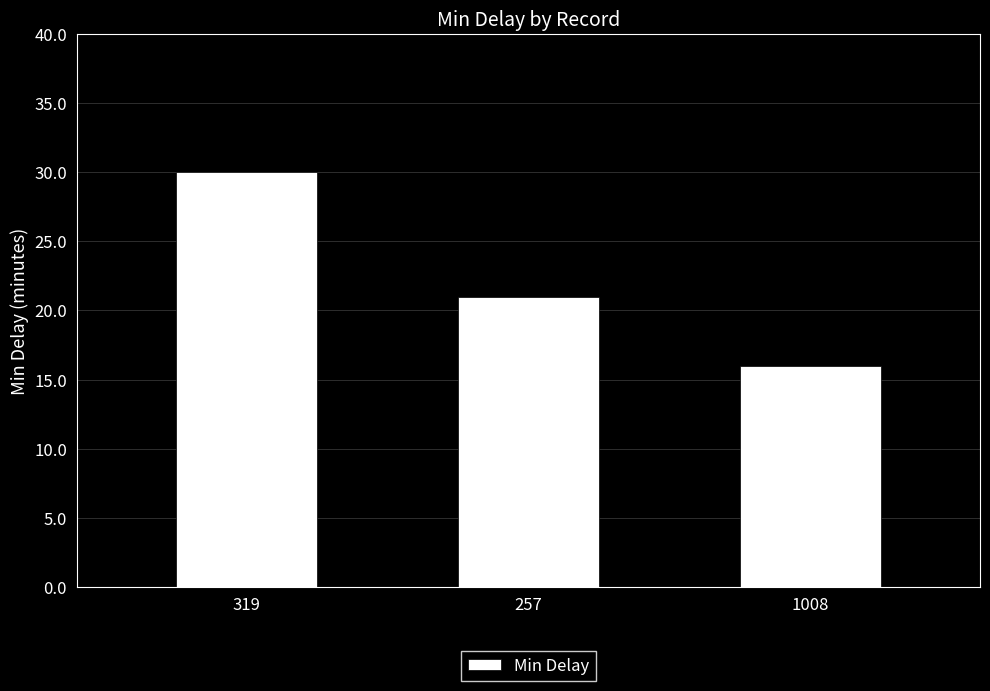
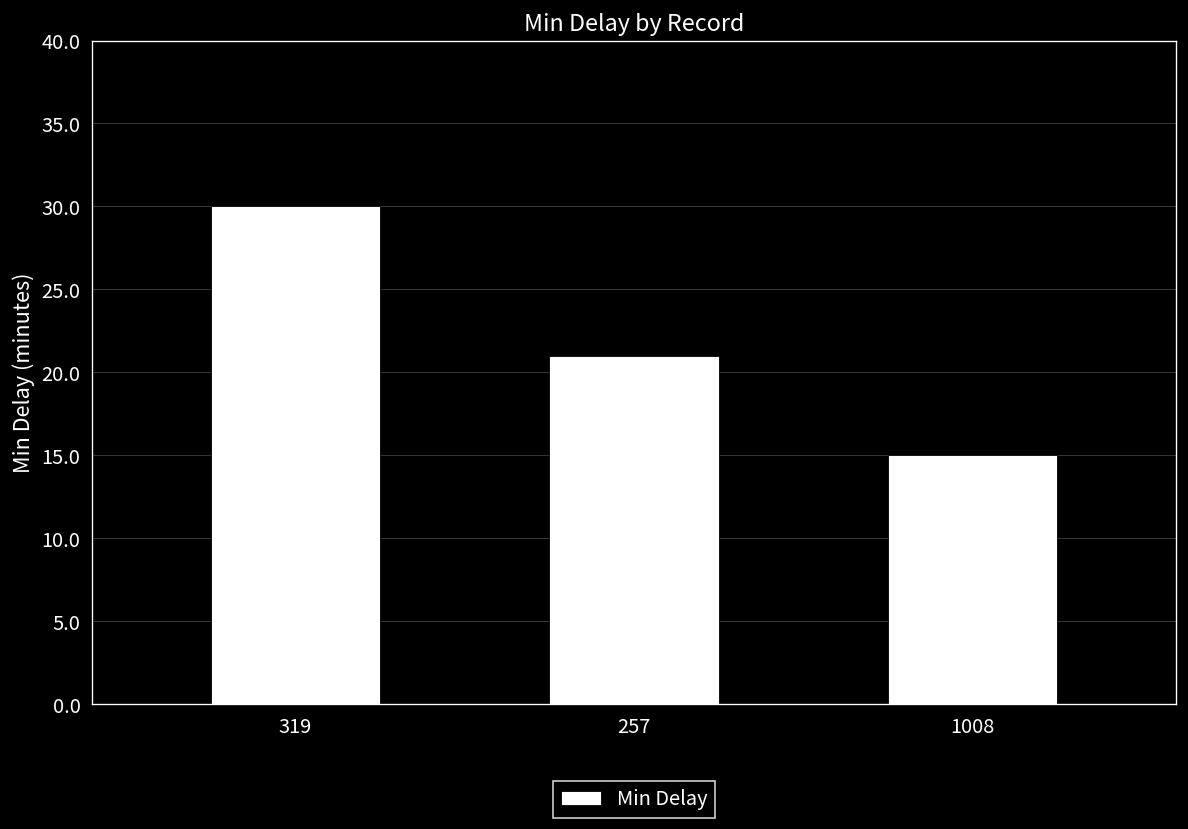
1008: 16 -> 15
